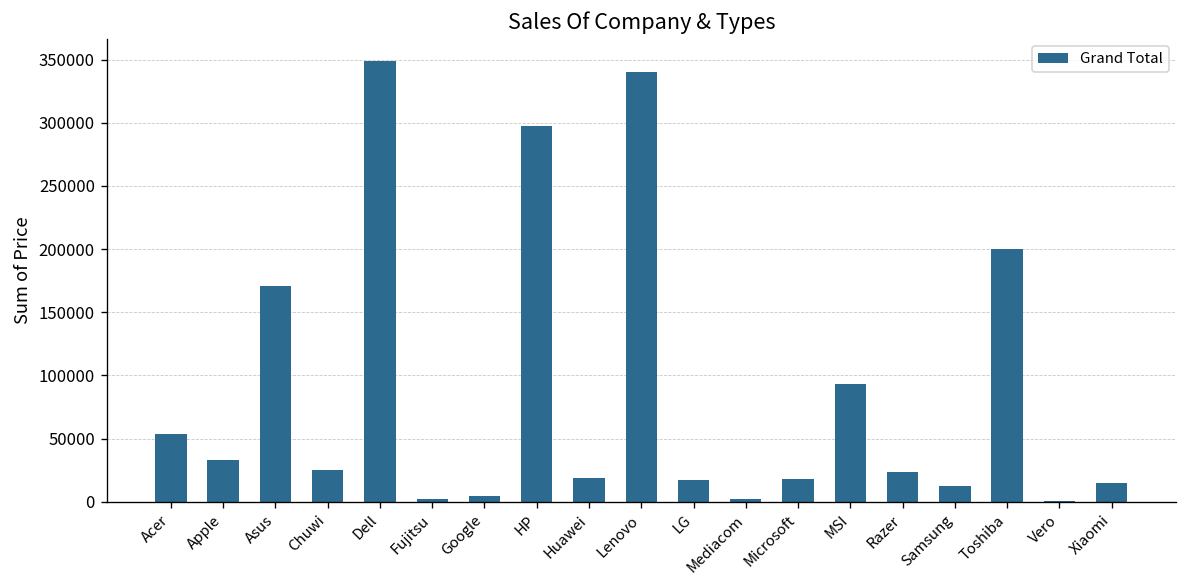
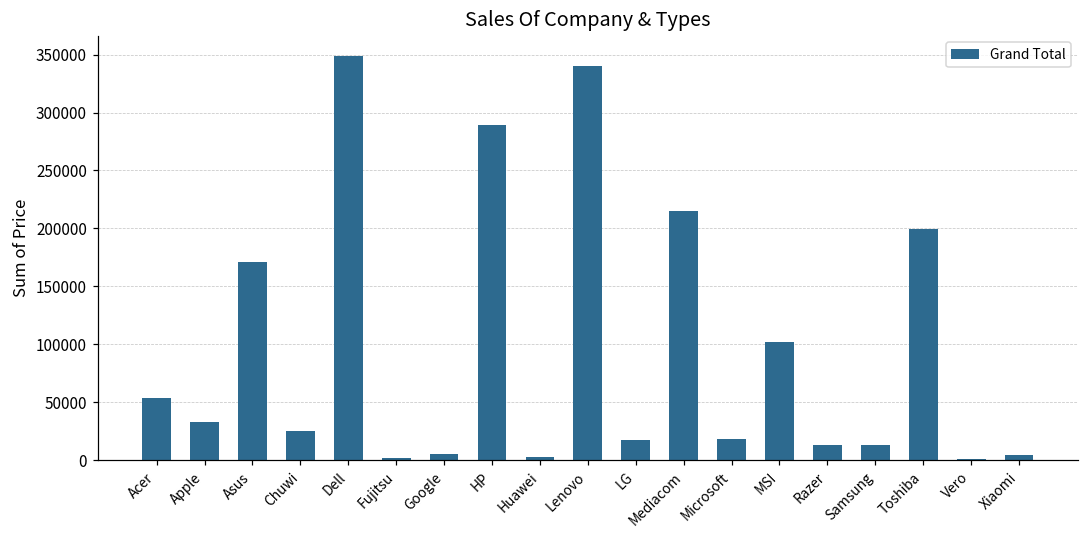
HP: 298000 -> 290000
Huawei: 19000 -> 3000
Mediacom: 2000 -> 215000
MSI: 93000 -> 101000
Razer: 23000 -> 13000
Xiaomi: 15000 -> 5000
